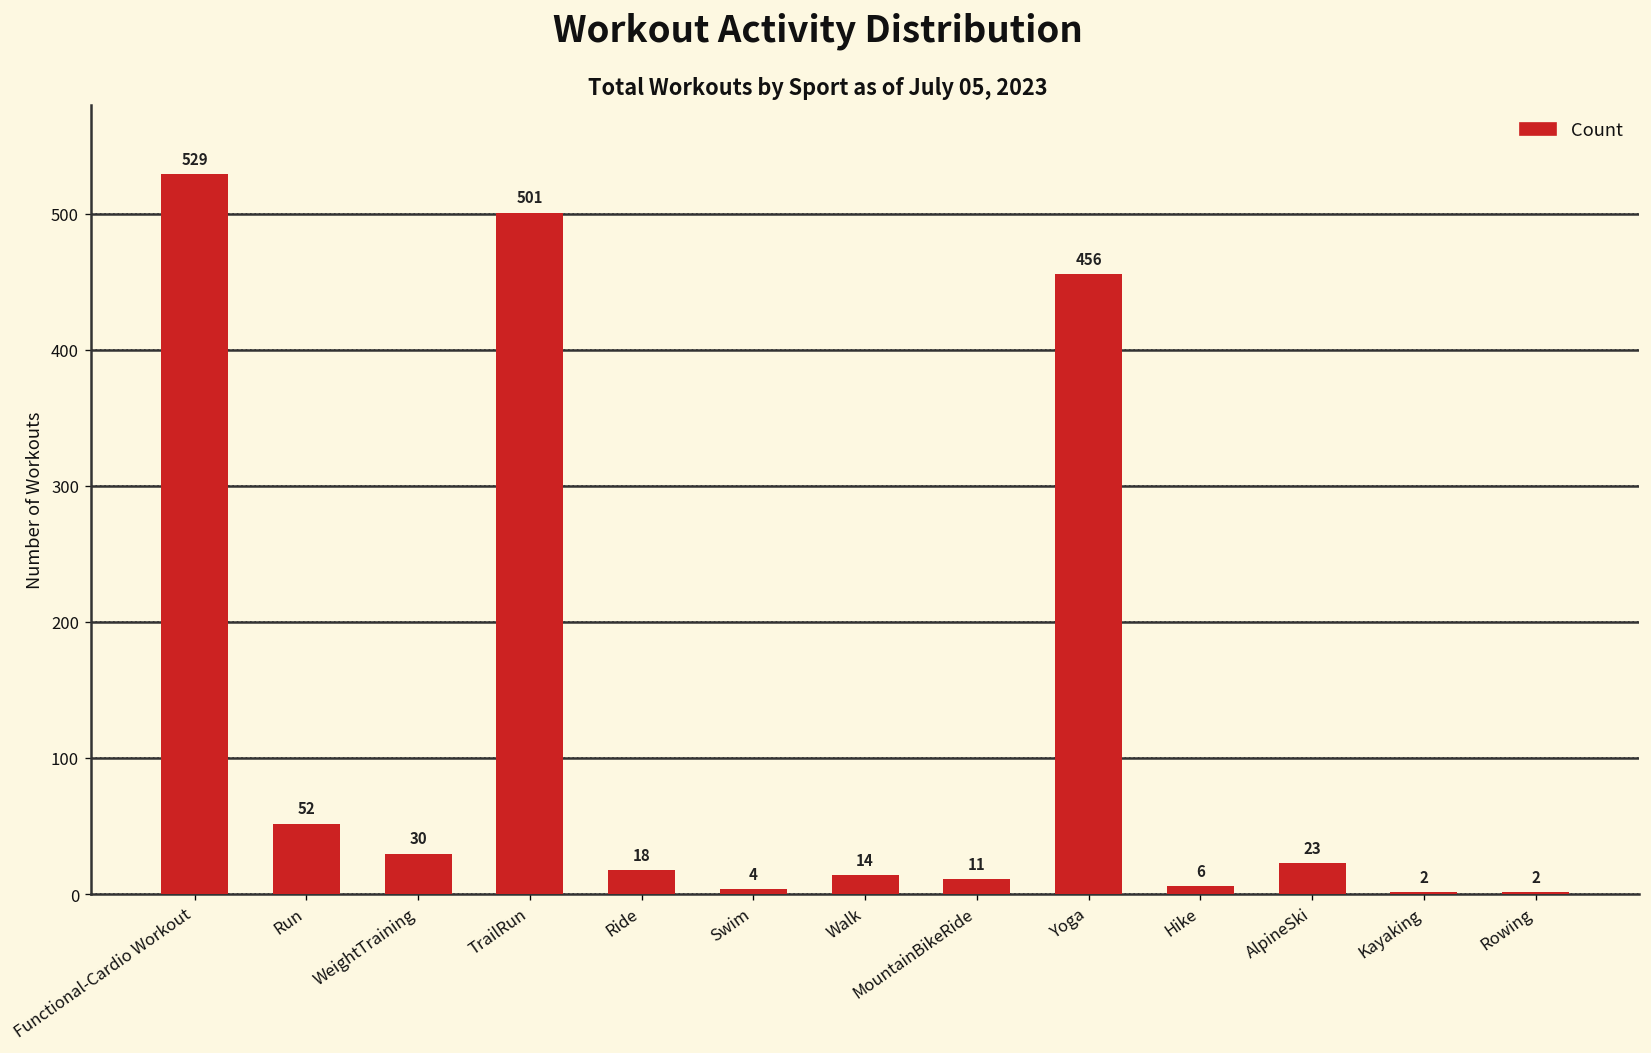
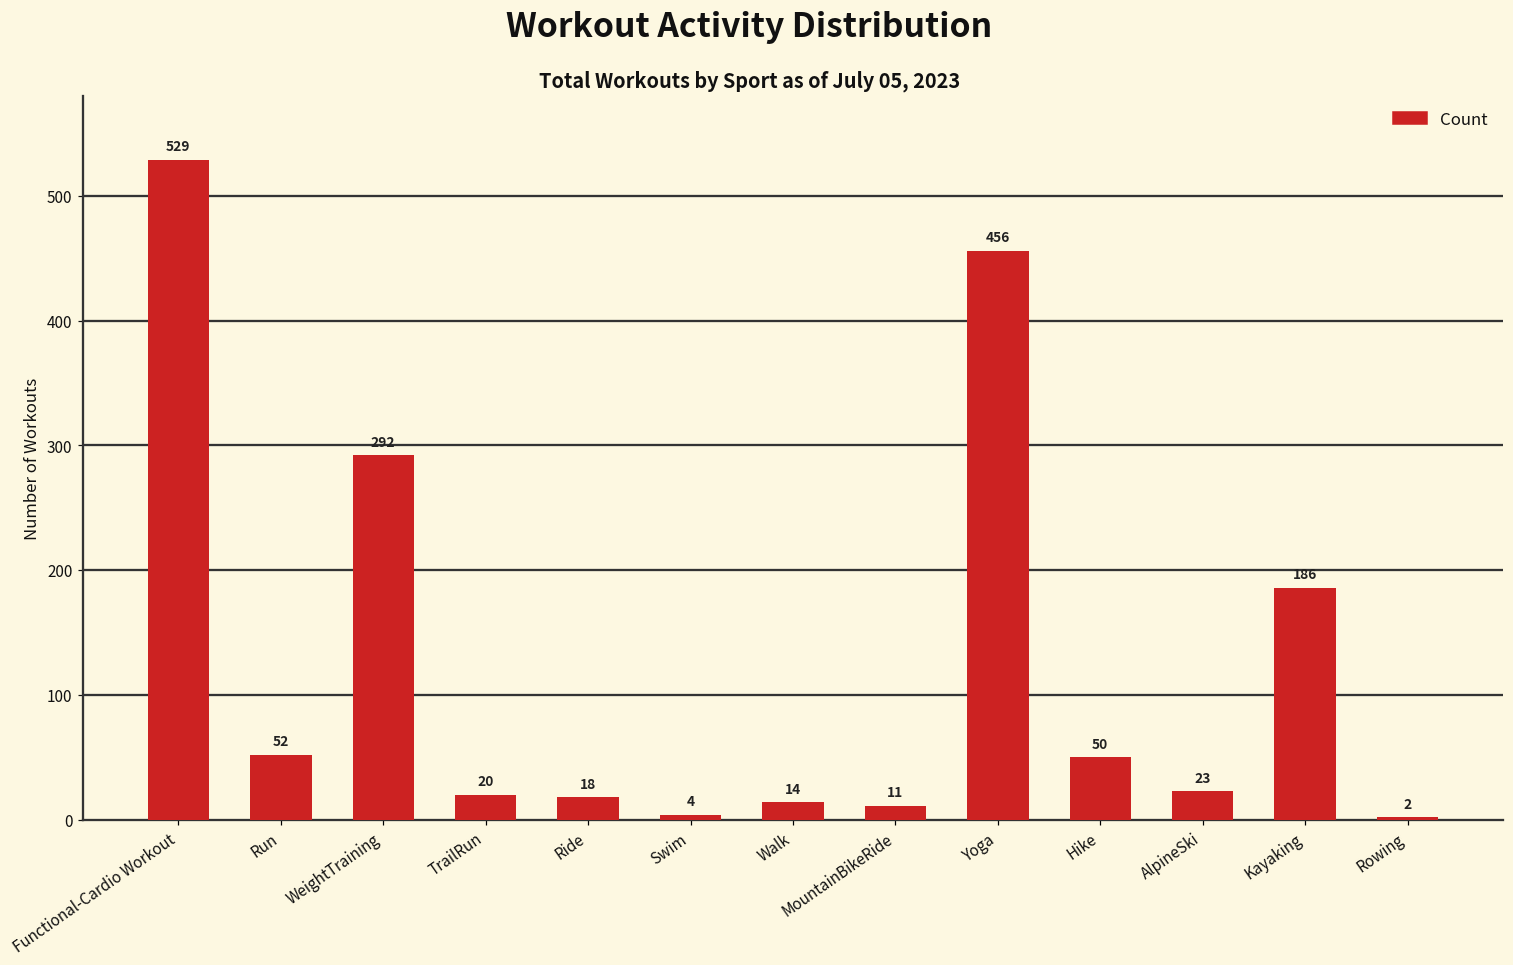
WeightTraining: 30 -> 292
TrailRun: 501 -> 20
Hike: 6 -> 50
Kayaking: 2 -> 186
